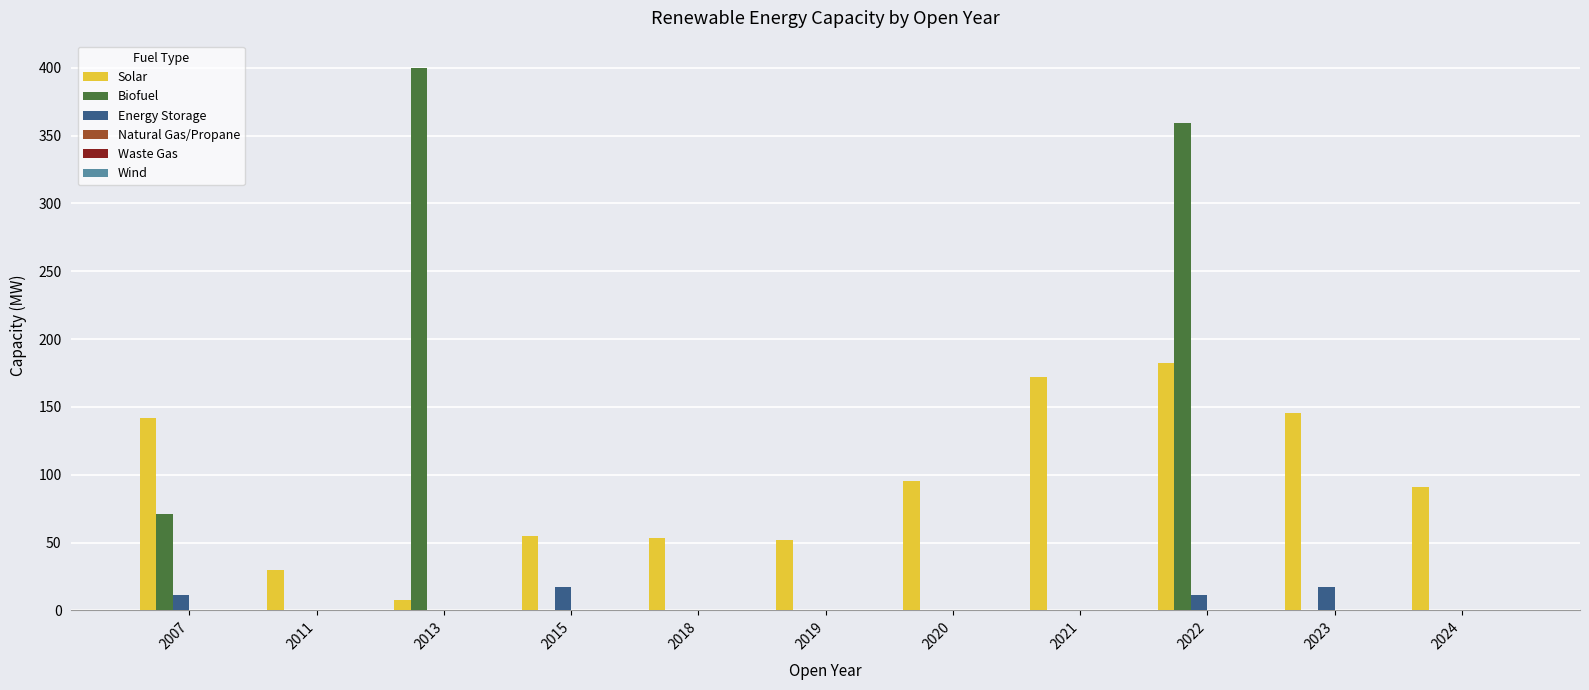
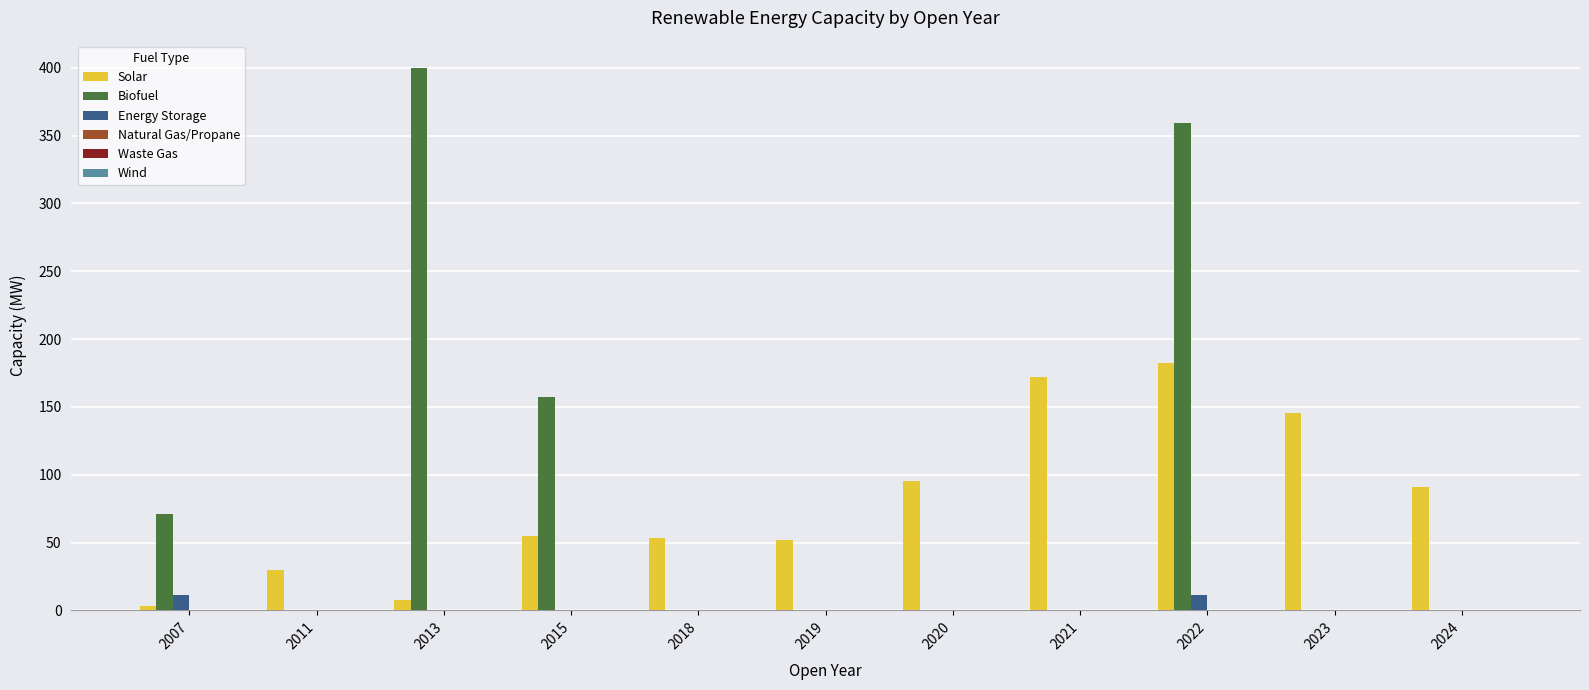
Solar, 2007: 142 -> 3
Biofuel, 2015: 0 -> 157
Energy Storage, 2015: 17 -> 0
Energy Storage, 2023: 17 -> 0
